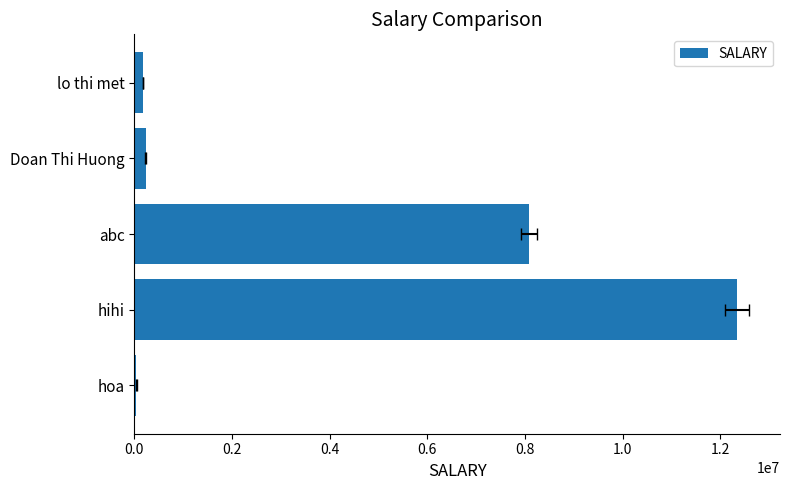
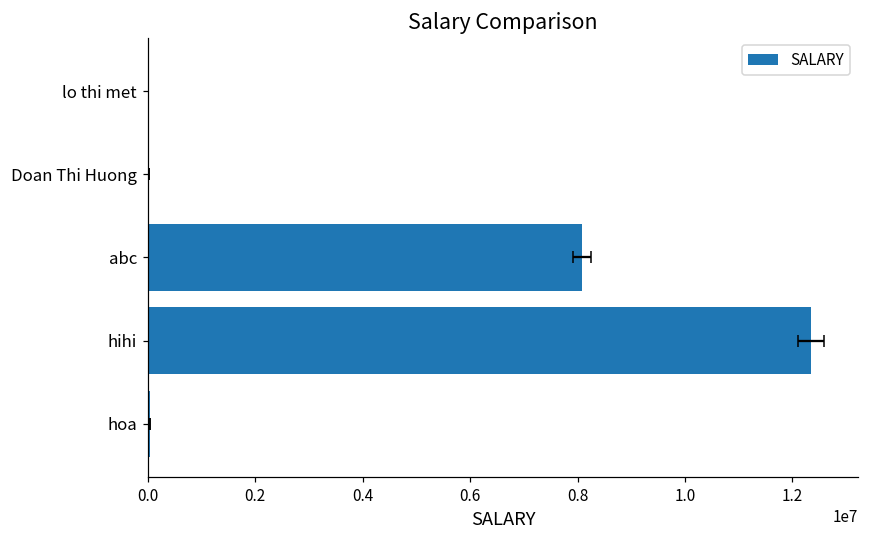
SALARY, lo thi met: 200000 -> 0
SALARY, Doan Thi Huong: 200000 -> 0
